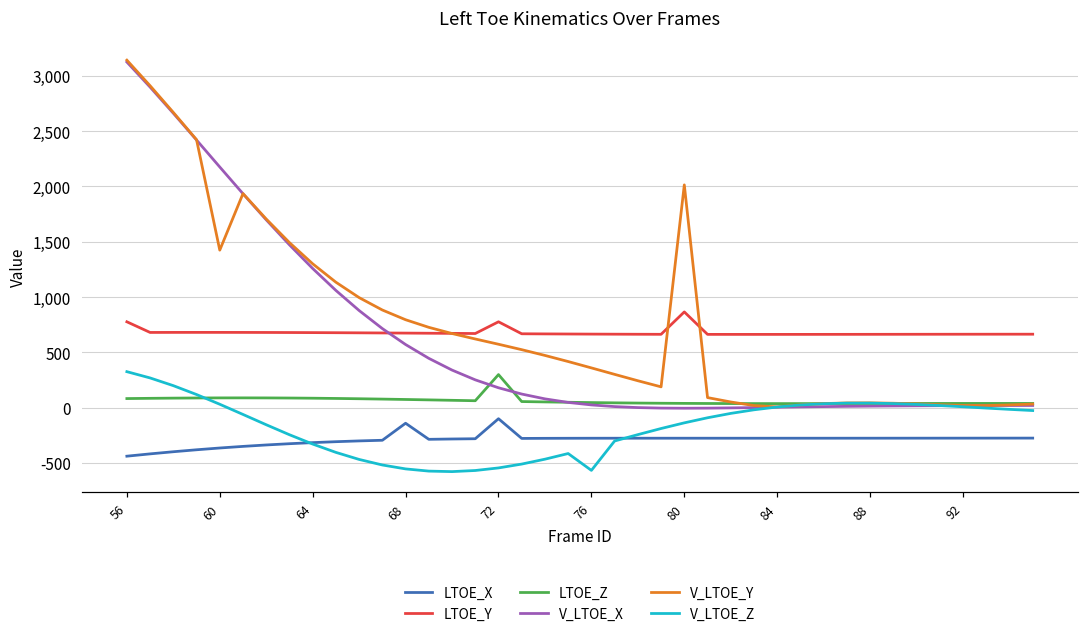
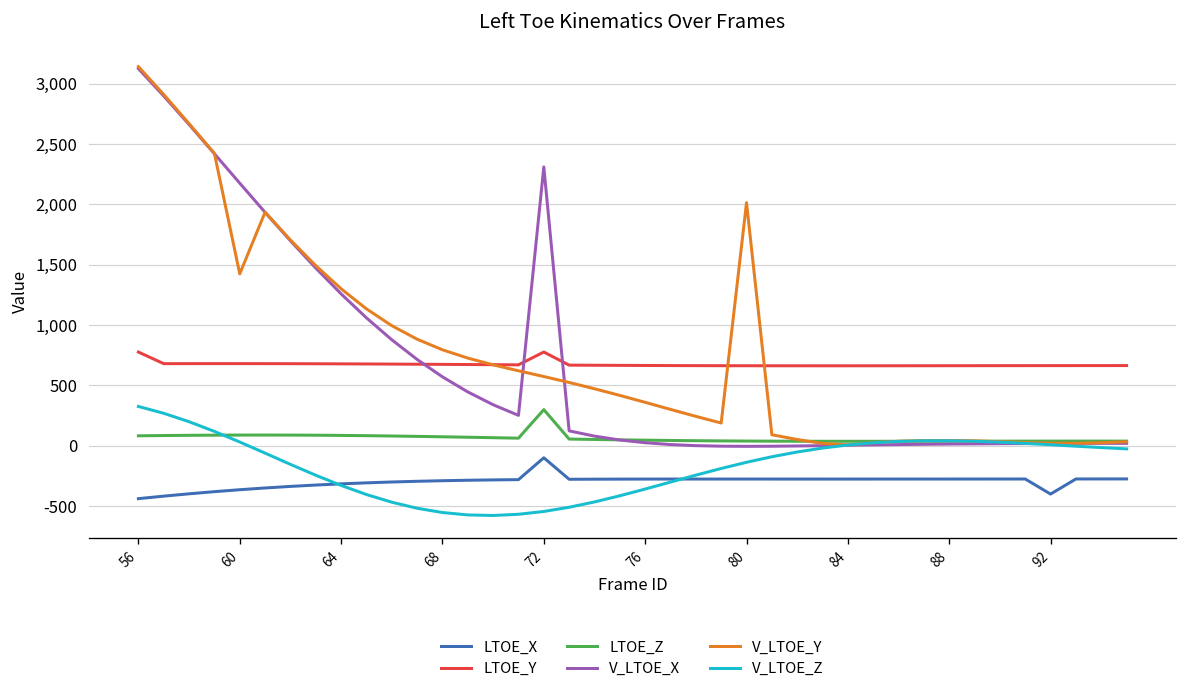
LTOE_X, 68: -140 -> -290
V_LTOE_X, 72: 180 -> 2,310
V_LTOE_Z, 76: -570 -> -360
LTOE_Y, 80: 870 -> 660
LTOE_X, 92: -280 -> -400
